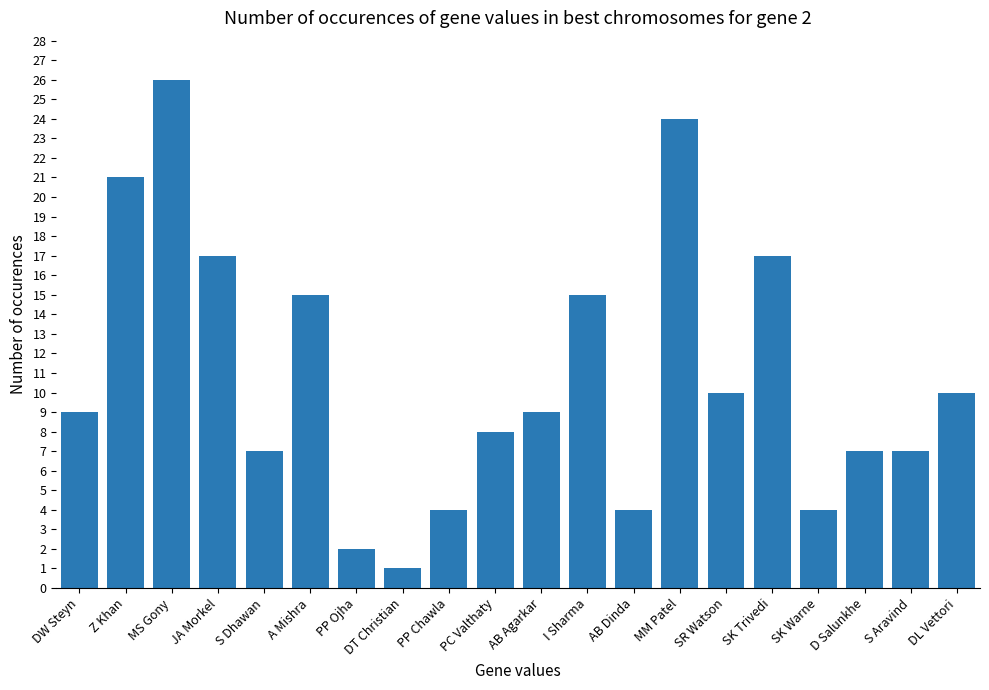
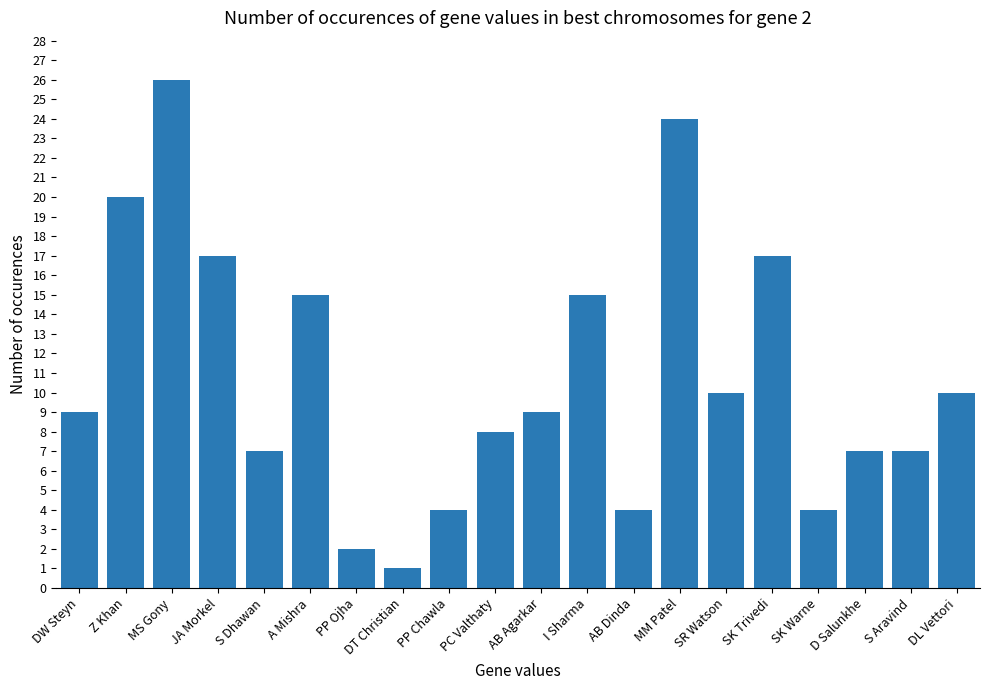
Z Khan: 21 -> 20
